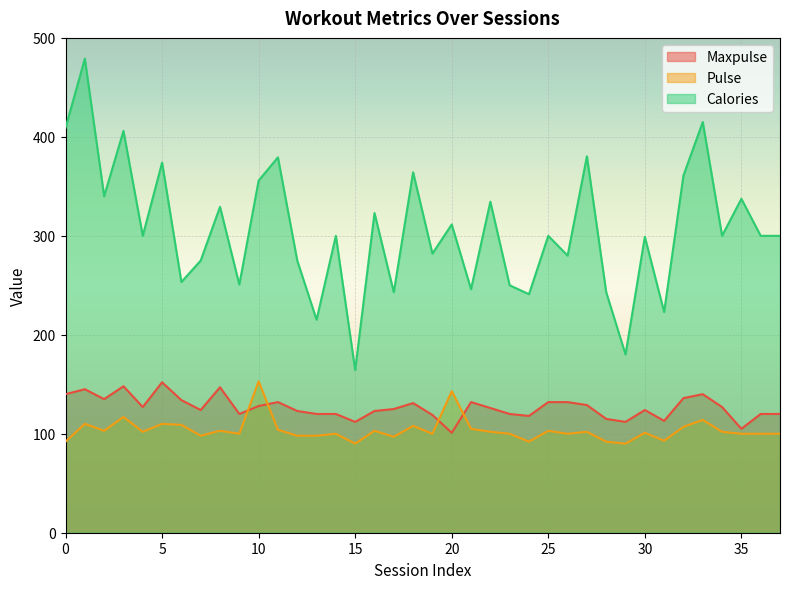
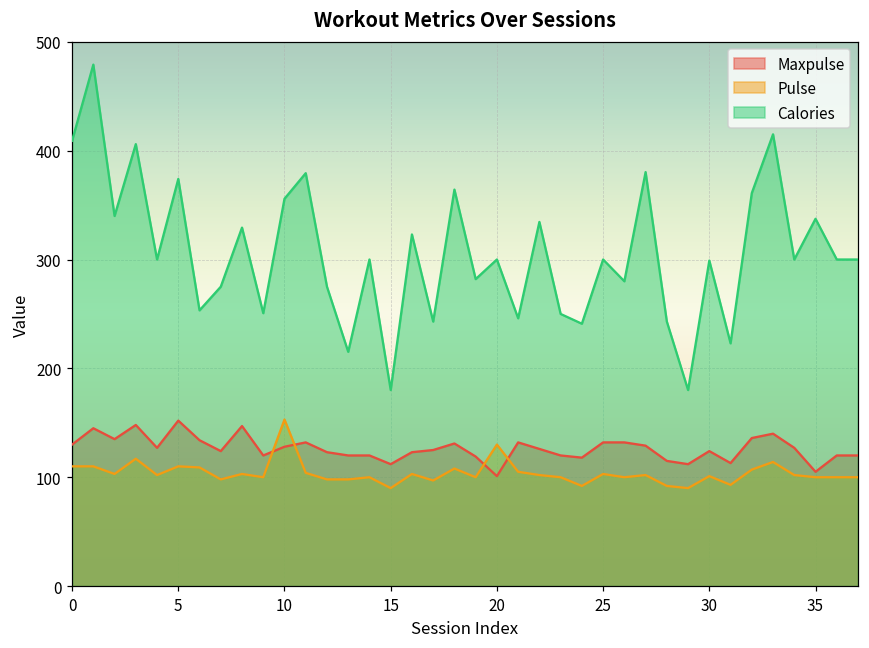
Maxpulse, 0: 140 -> 130
Pulse, 0: 90 -> 110
Calories, 15: 160 -> 180
Pulse, 20: 140 -> 130
Calories, 20: 310 -> 300
